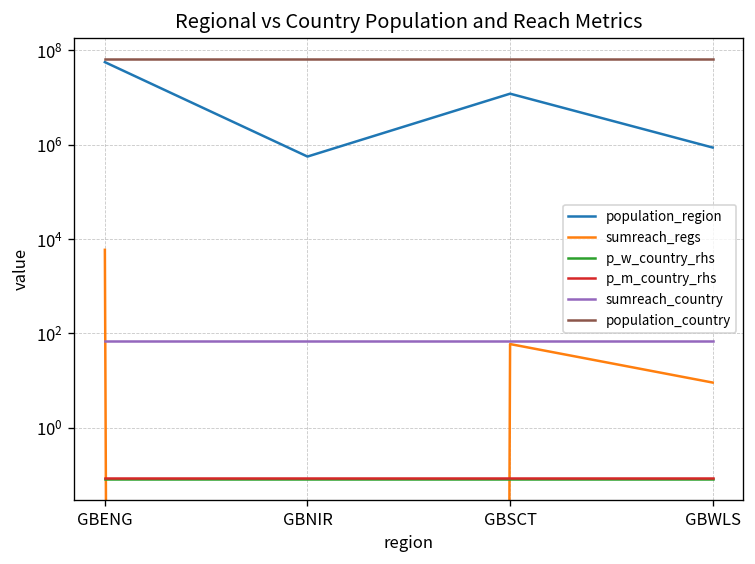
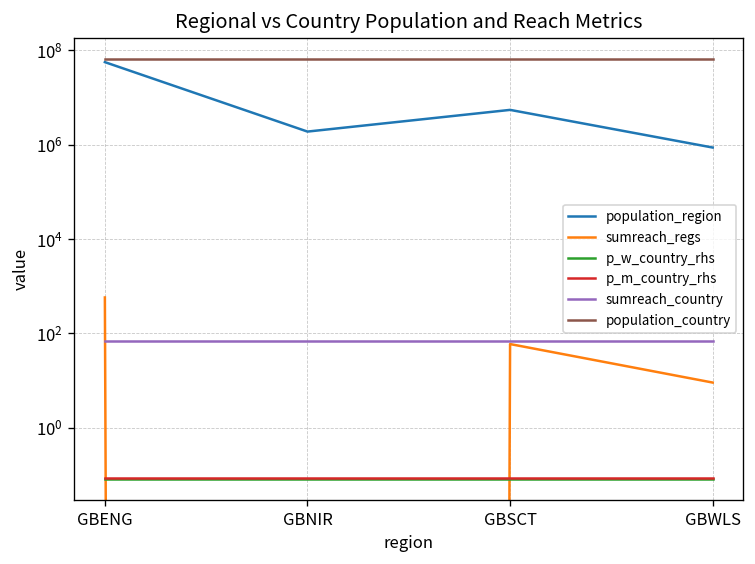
sumreach_regs, GBENG: 6000 -> 600
population_region, GBNIR: 600000 -> 2000000
population_region, GBSCT: 12000000 -> 5000000
